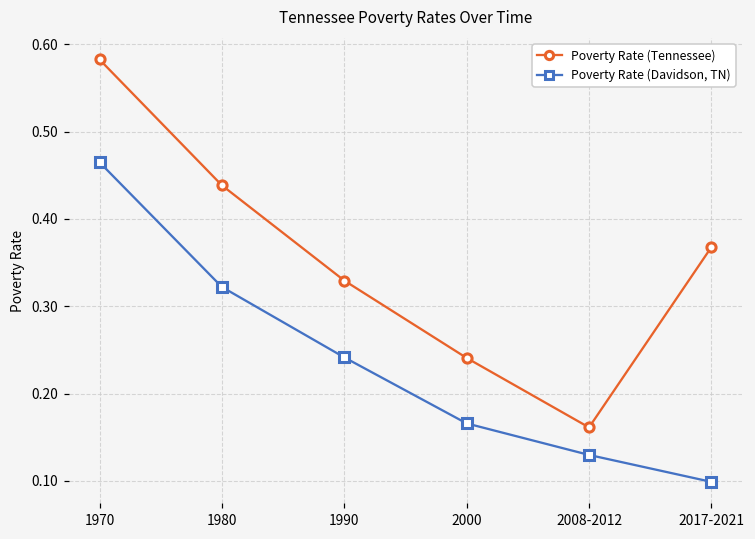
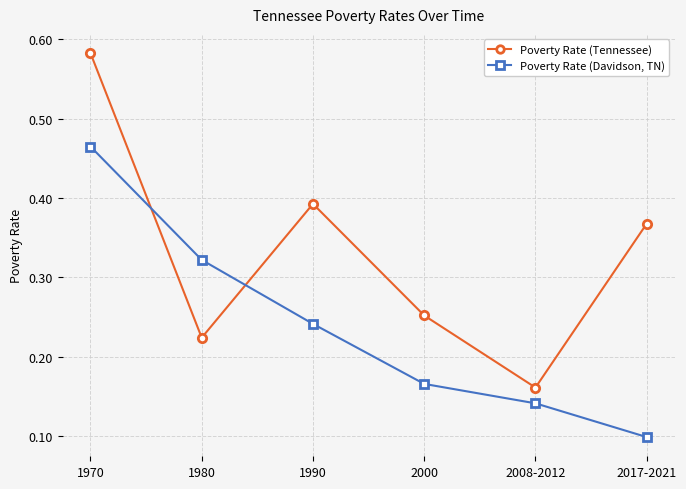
Poverty Rate (Tennessee), 1980: 0.44 -> 0.22
Poverty Rate (Tennessee), 1990: 0.33 -> 0.39
Poverty Rate (Tennessee), 2000: 0.24 -> 0.25
Poverty Rate (Davidson, TN), 2008-2012: 0.13 -> 0.14
